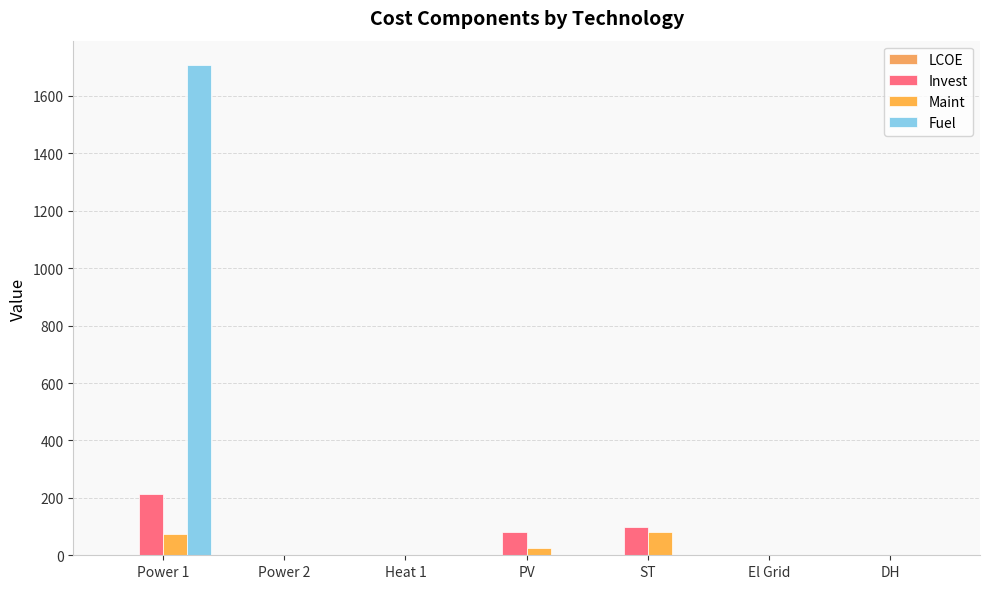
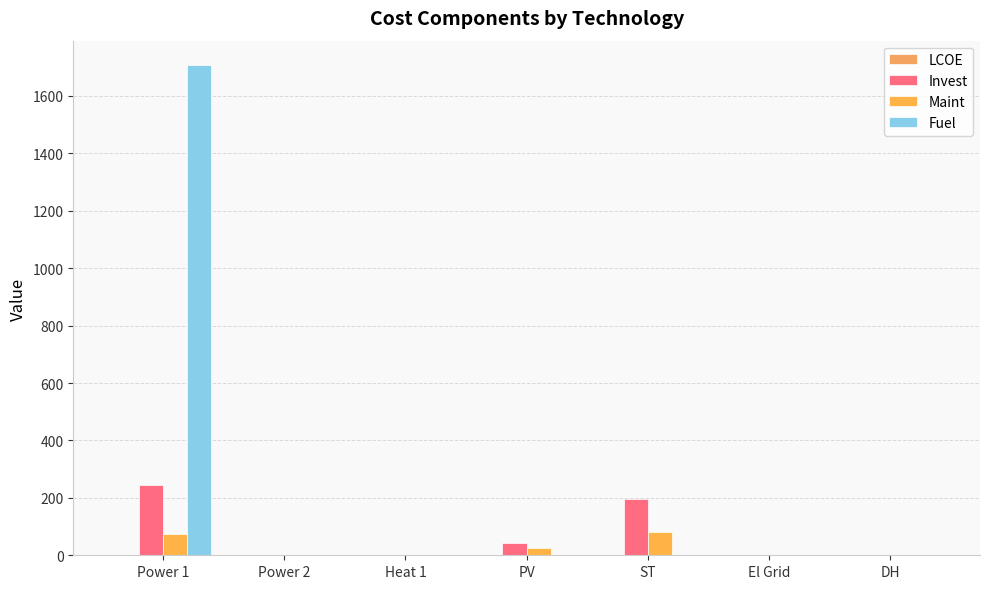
Invest, Power 1: 210 -> 240
Invest, PV: 80 -> 40
Invest, ST: 100 -> 190
